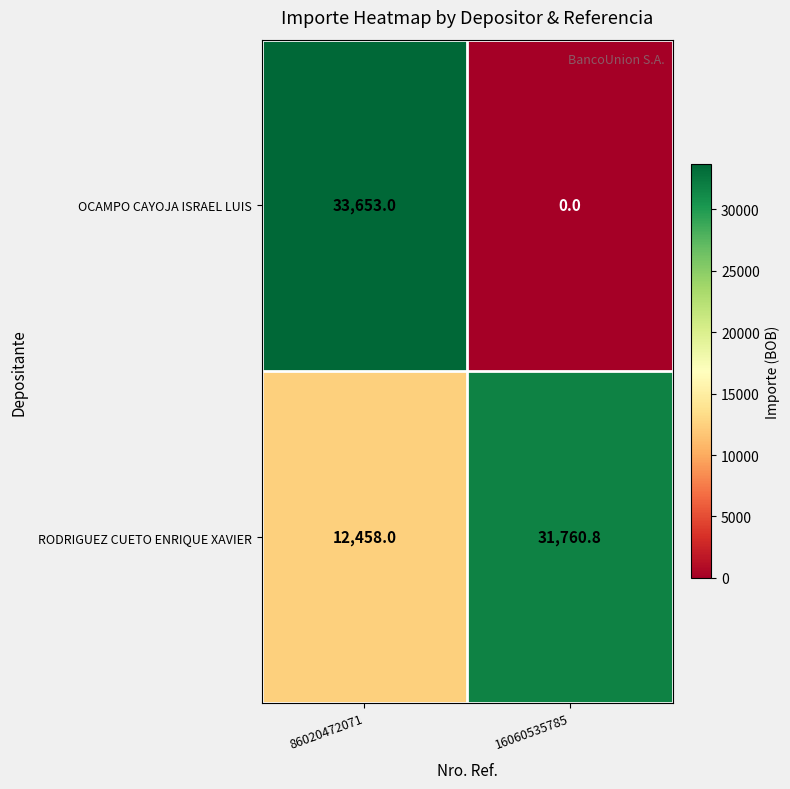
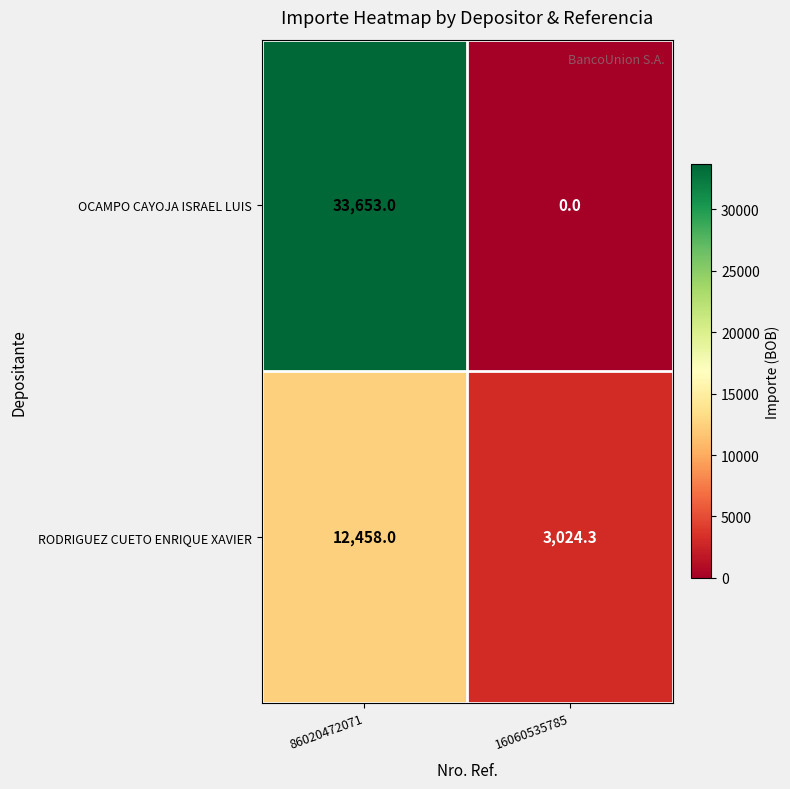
RODRIGUEZ CUETO ENRIQUE XAVIER, 16060535785: 31,760.8 -> 3,024.3
